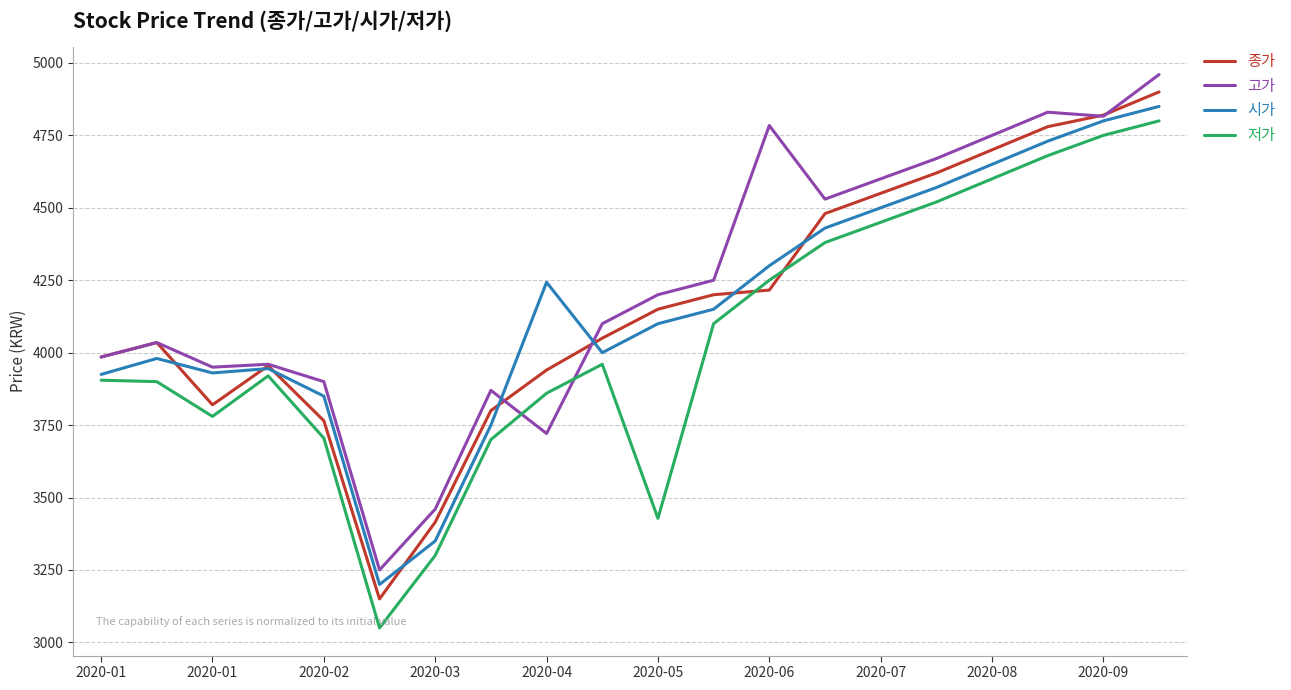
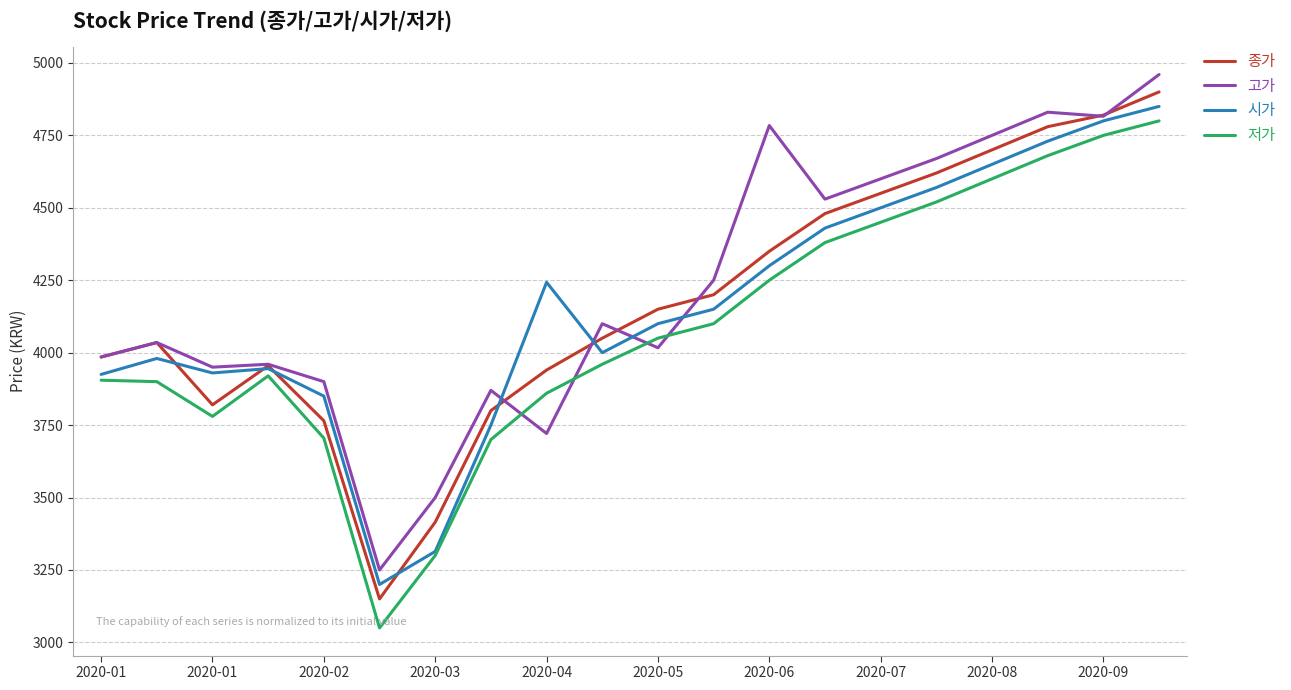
고가, 2020-03: 3460 -> 3500
시가, 2020-03: 3350 -> 3310
고가, 2020-05: 4200 -> 4020
저가, 2020-05: 3430 -> 4050
종가, 2020-06: 4220 -> 4350
